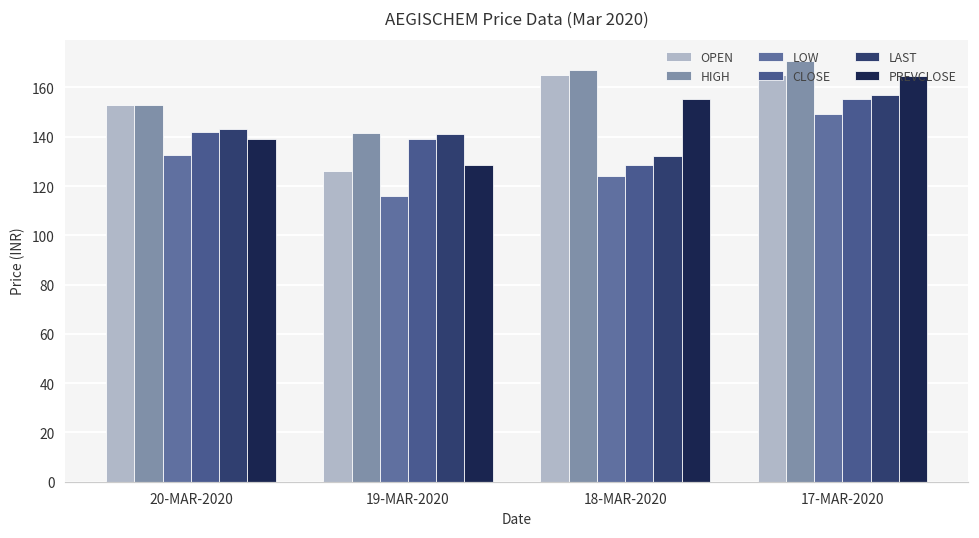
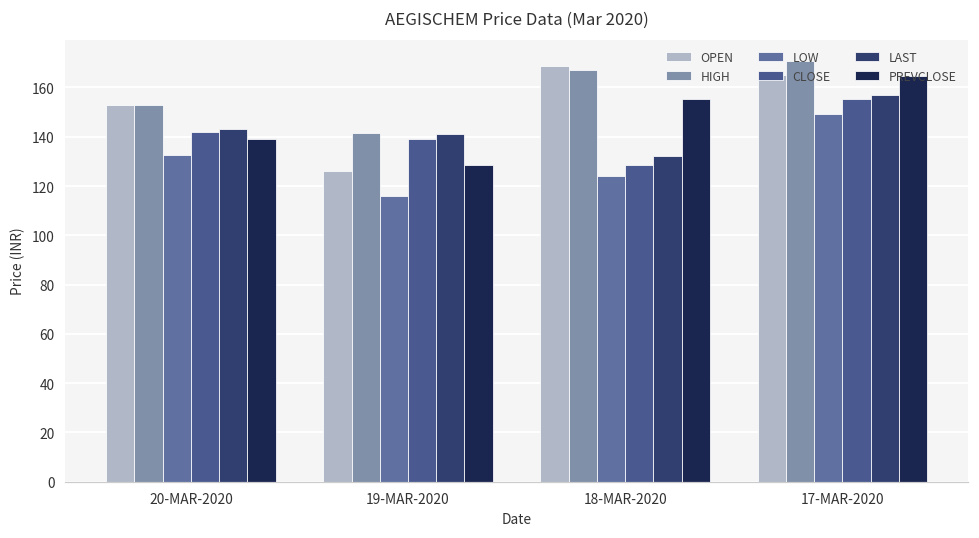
OPEN, 18-MAR-2020: 165 -> 169
